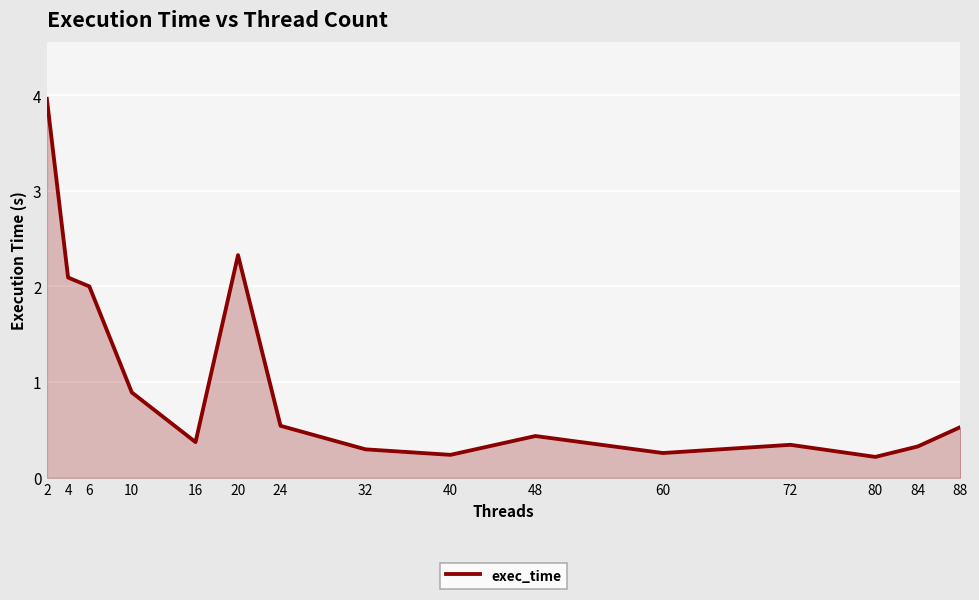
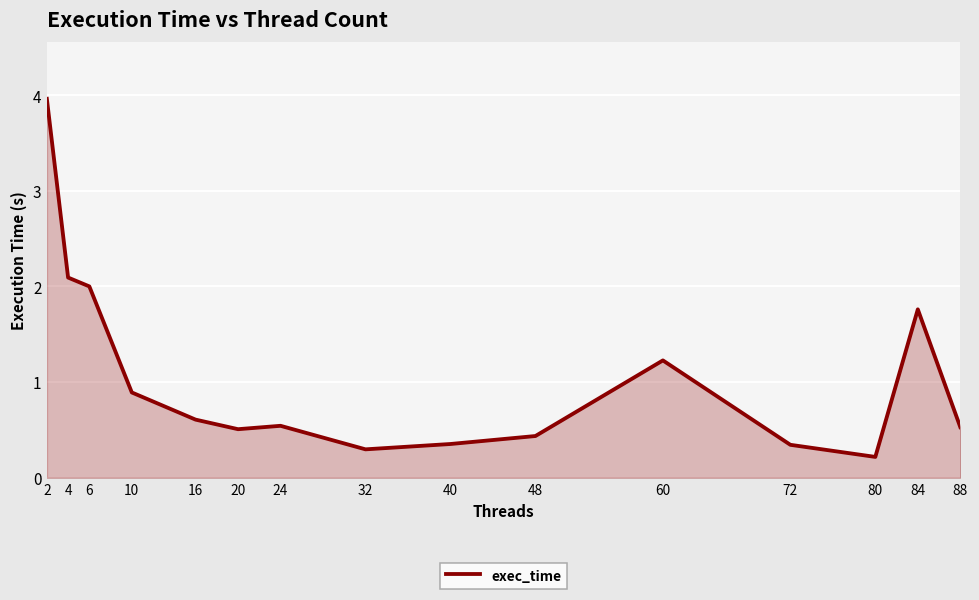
16: 0.4 -> 0.6
20: 2.3 -> 0.5
40: 0.2 -> 0.4
60: 0.3 -> 1.2
84: 0.3 -> 1.8
